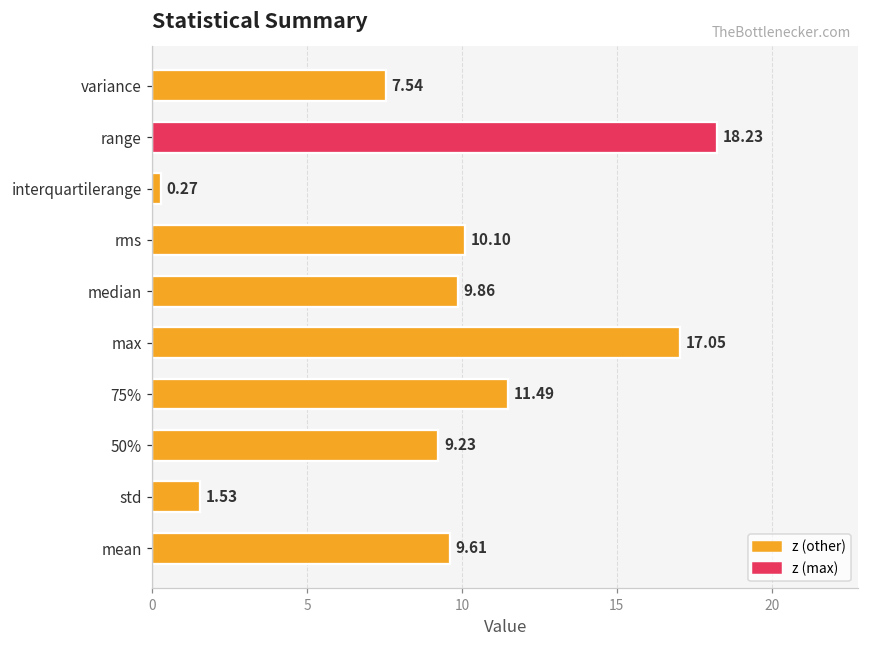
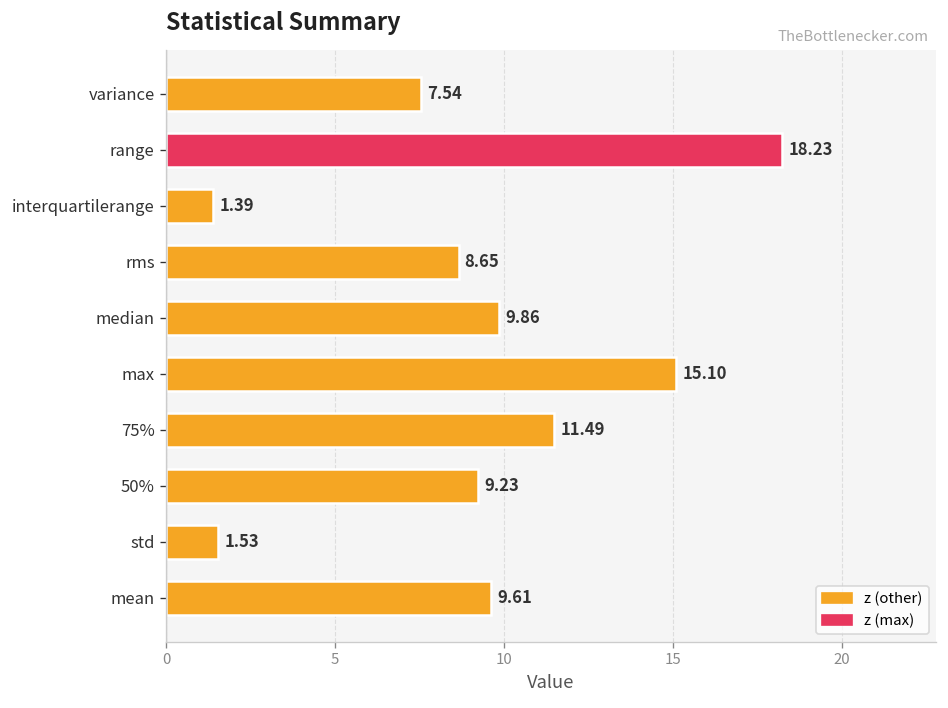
interquartilerange: 0.27 -> 1.39
rms: 10.10 -> 8.65
max: 17.05 -> 15.10
